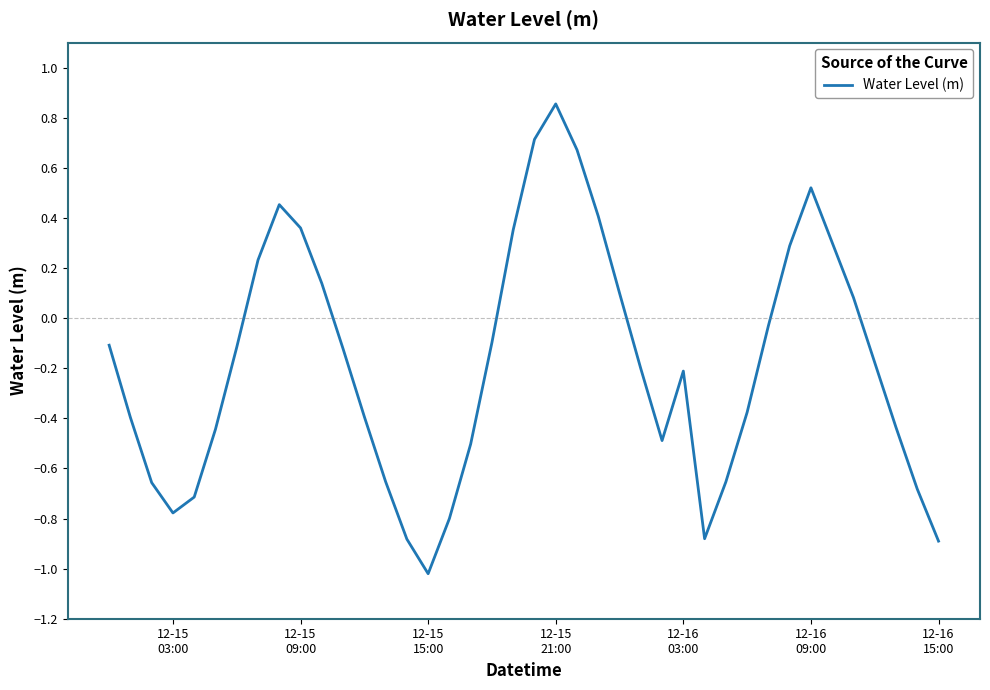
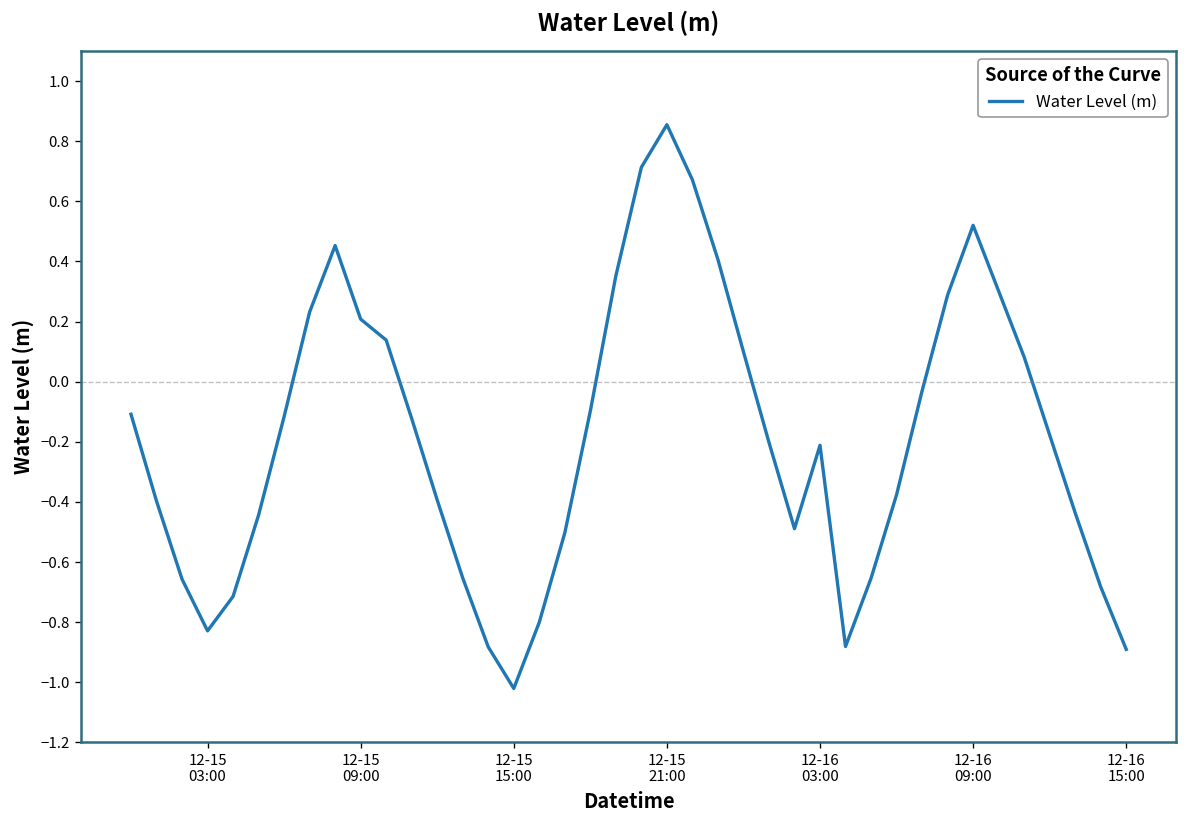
12-15 03:00: -0.78 -> -0.83
12-15 09:00: 0.36 -> 0.21
